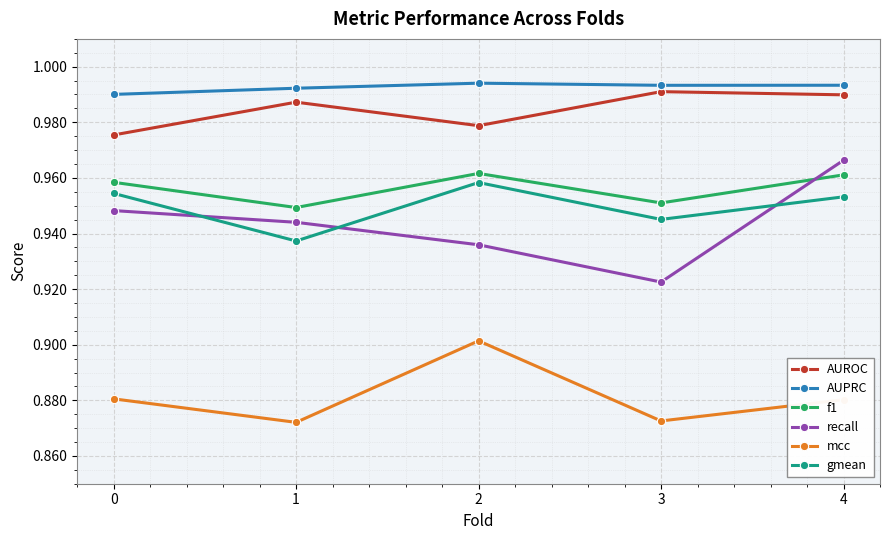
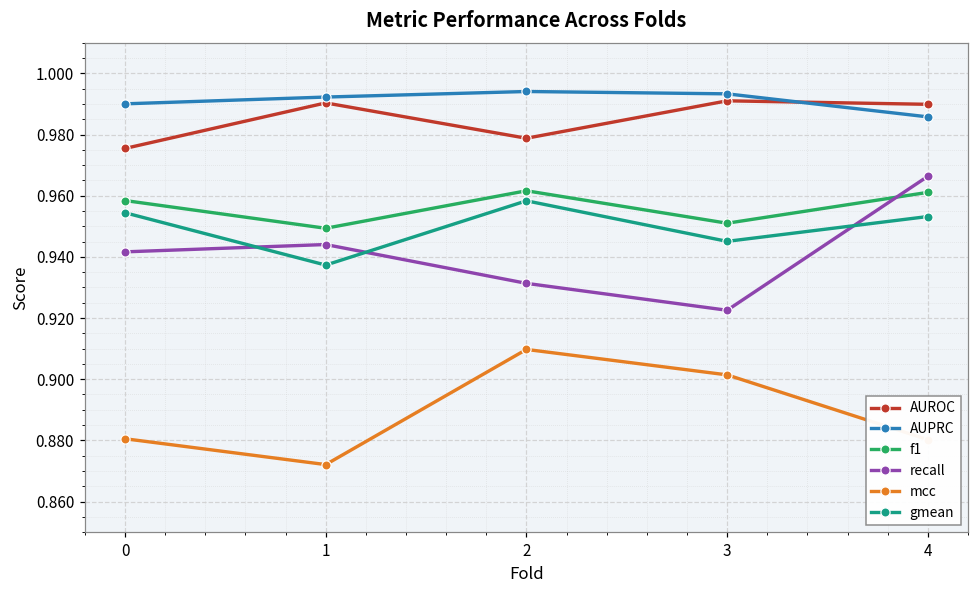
recall, 0: 0.948 -> 0.942
AUROC, 1: 0.987 -> 0.990
recall, 2: 0.936 -> 0.931
mcc, 2: 0.901 -> 0.910
mcc, 3: 0.873 -> 0.901
AUPRC, 4: 0.993 -> 0.986
